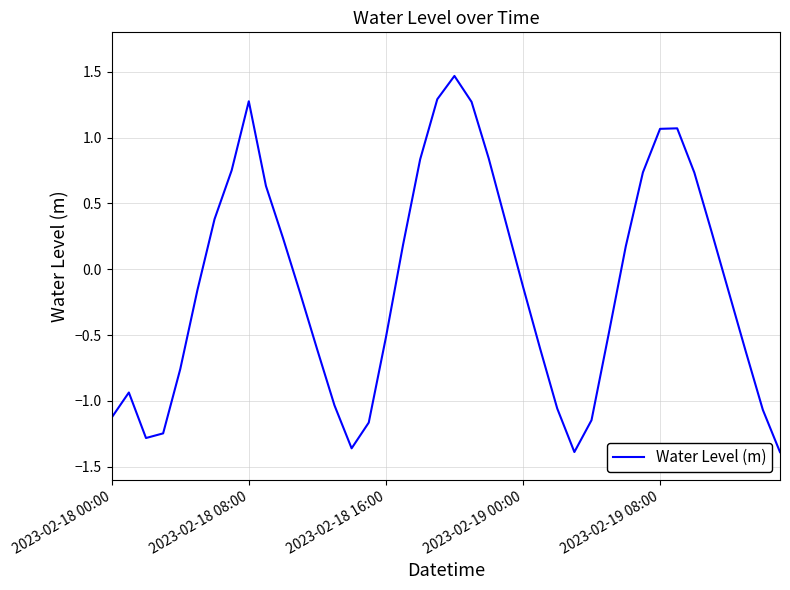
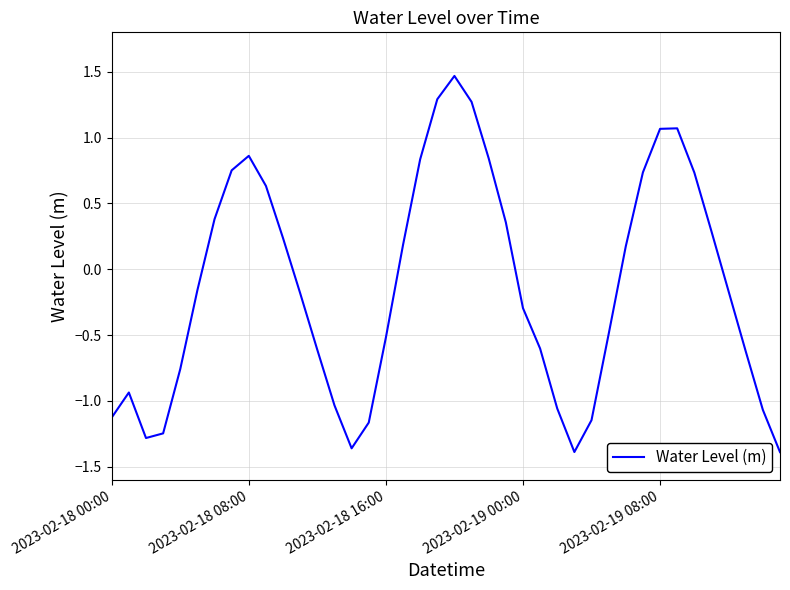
2023-02-18 08:00: 1.28 -> 0.86
2023-02-19 00:00: -0.13 -> -0.29
